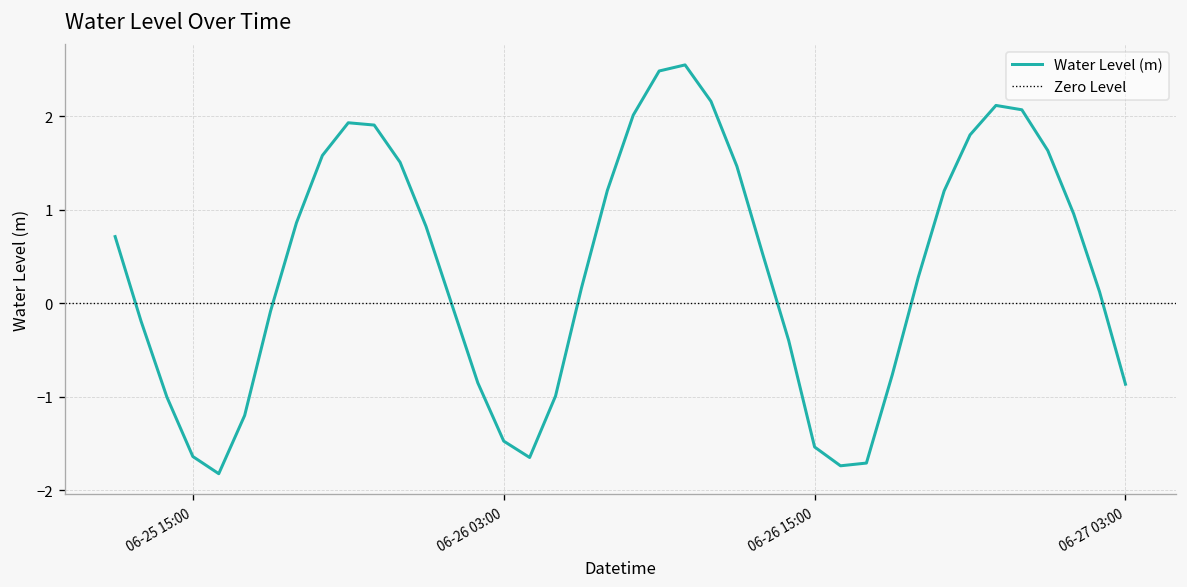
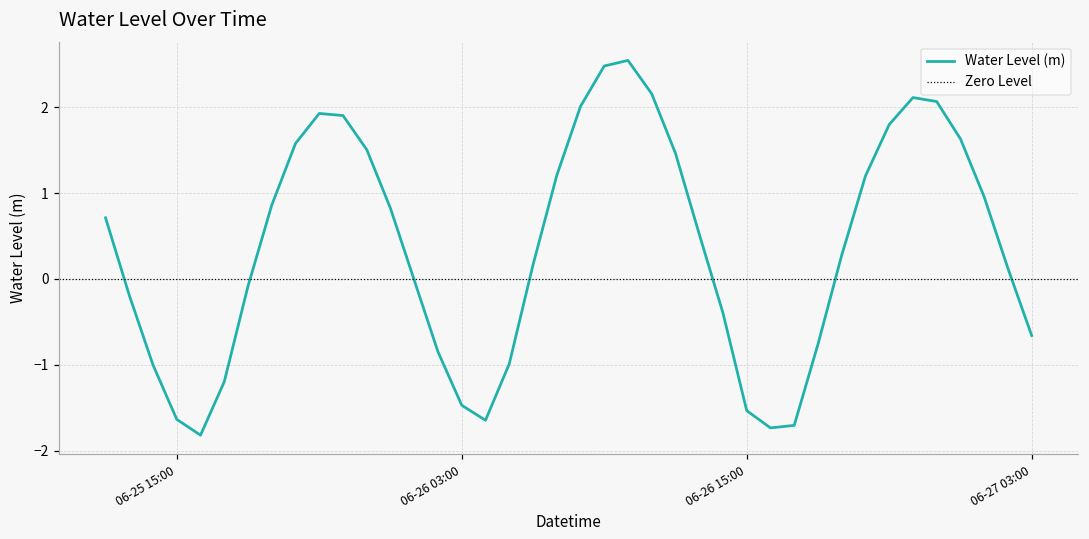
06-27 03:00: -0.9 -> -0.7
